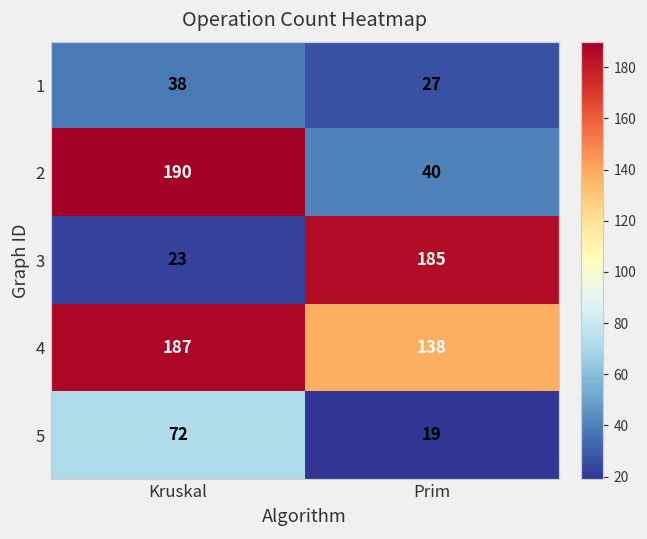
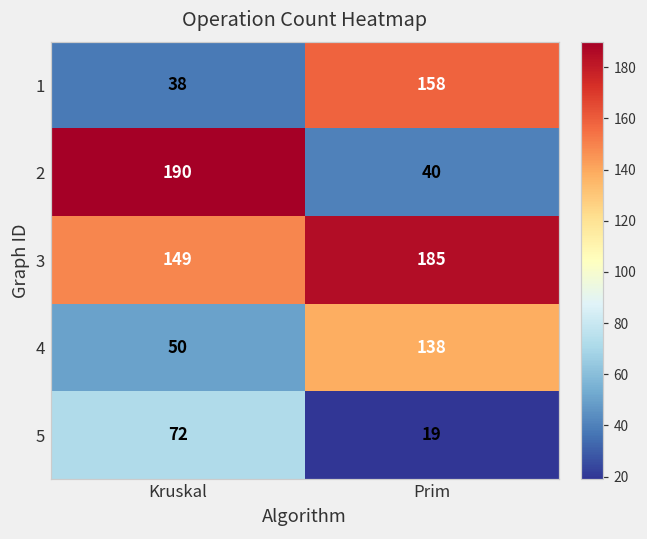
1, Prim: 27 -> 158
3, Kruskal: 23 -> 149
4, Kruskal: 187 -> 50
